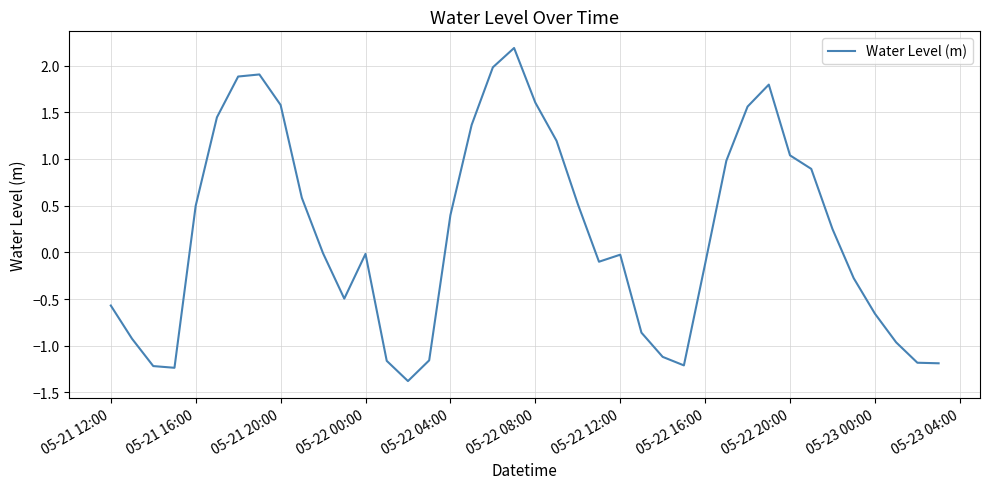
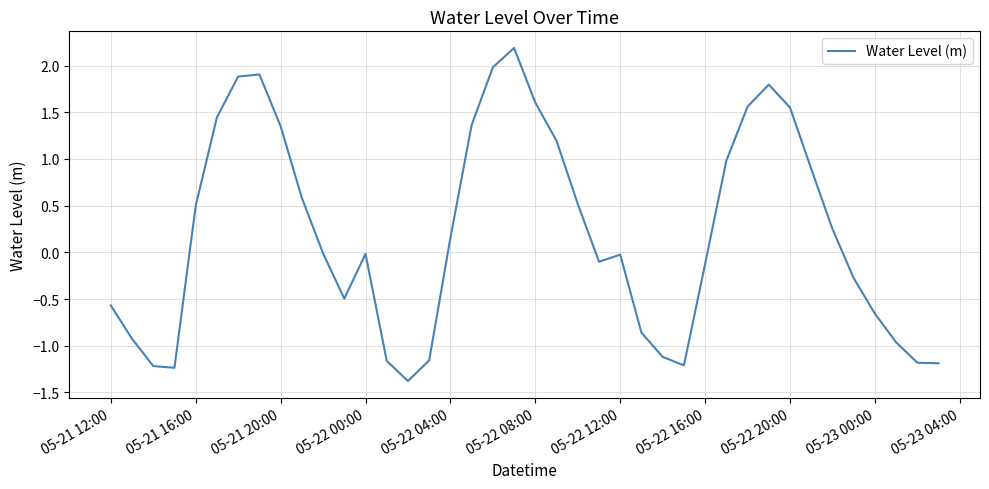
05-21 20:00: 1.6 -> 1.4
05-22 04:00: 0.4 -> 0.2
05-22 20:00: 1.0 -> 1.6
